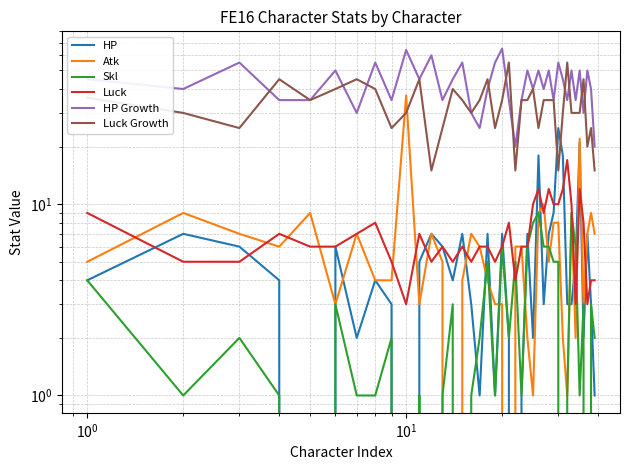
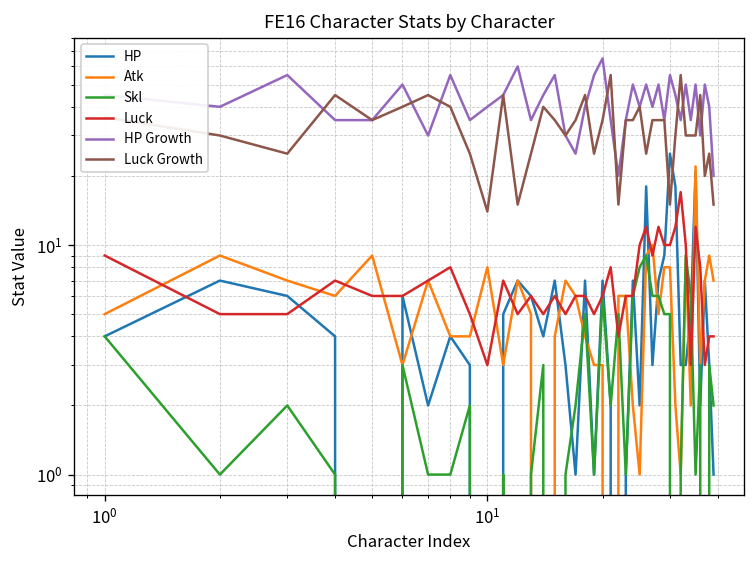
Atk, 10^1: 37 -> 8
HP Growth, 10^1: 64 -> 40
Luck Growth, 10^1: 30 -> 14
